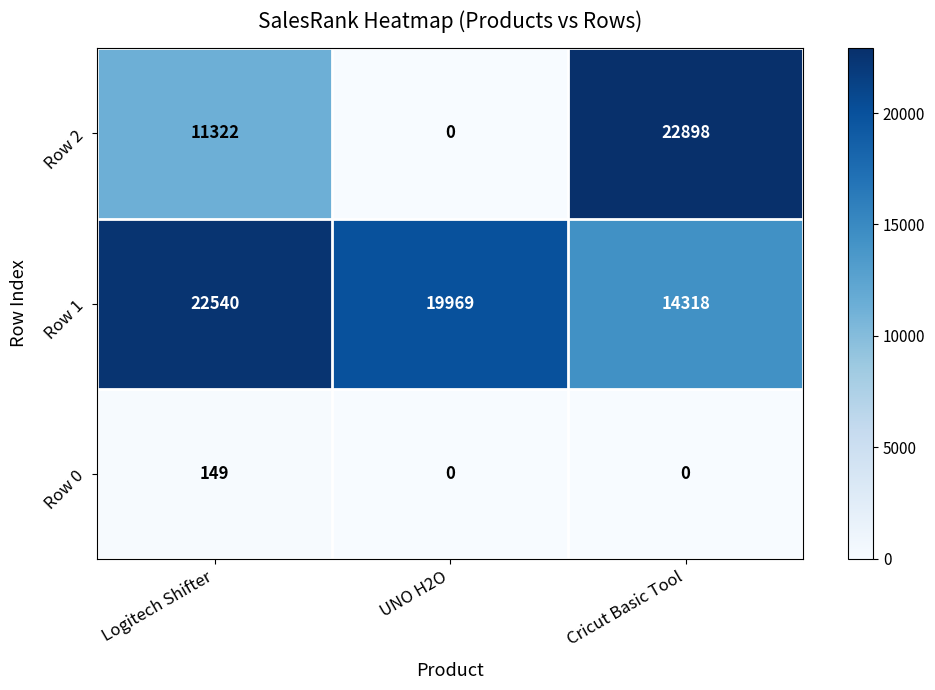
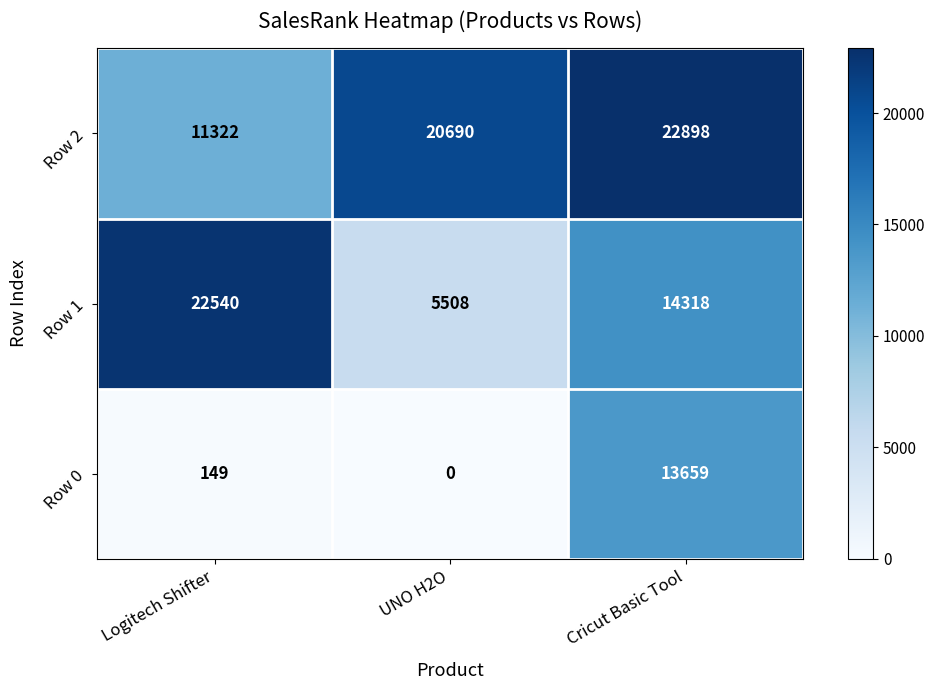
Row 2, UNO H2O: 0 -> 20690
Row 1, UNO H2O: 19969 -> 5508
Row 0, Cricut Basic Tool: 0 -> 13659
